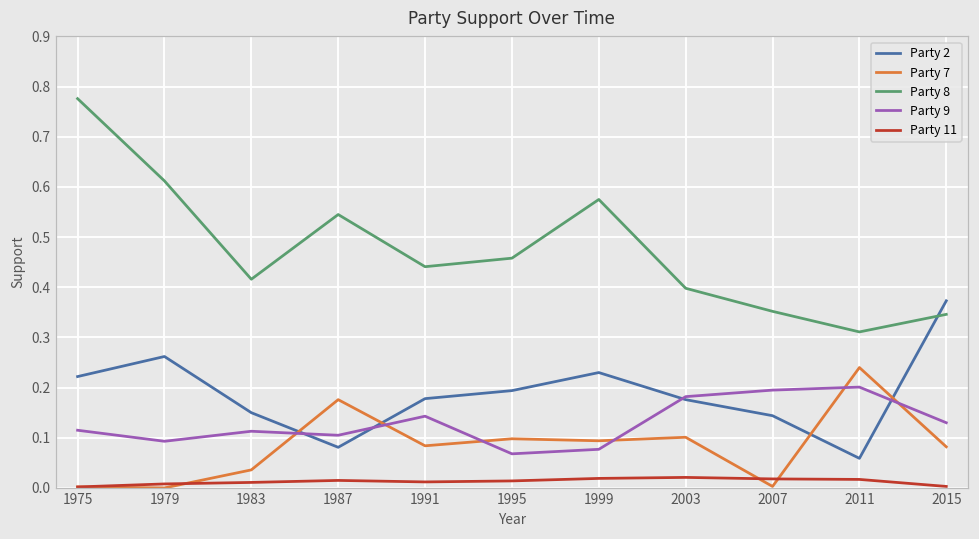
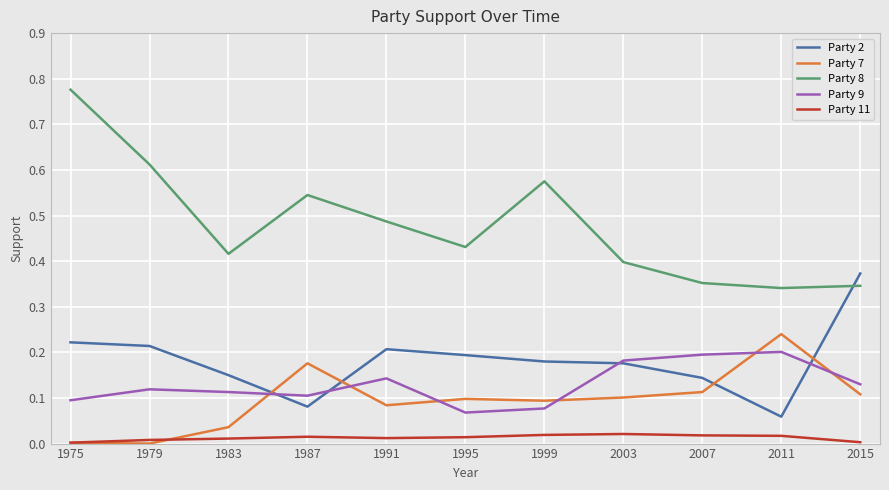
Party 9, 1975: 0.12 -> 0.10
Party 2, 1979: 0.26 -> 0.21
Party 9, 1979: 0.09 -> 0.12
Party 2, 1991: 0.18 -> 0.21
Party 8, 1991: 0.44 -> 0.49
Party 8, 1995: 0.46 -> 0.43
Party 2, 1999: 0.23 -> 0.18
Party 7, 2007: 0.00 -> 0.11
Party 8, 2011: 0.31 -> 0.34
Party 7, 2015: 0.08 -> 0.11
